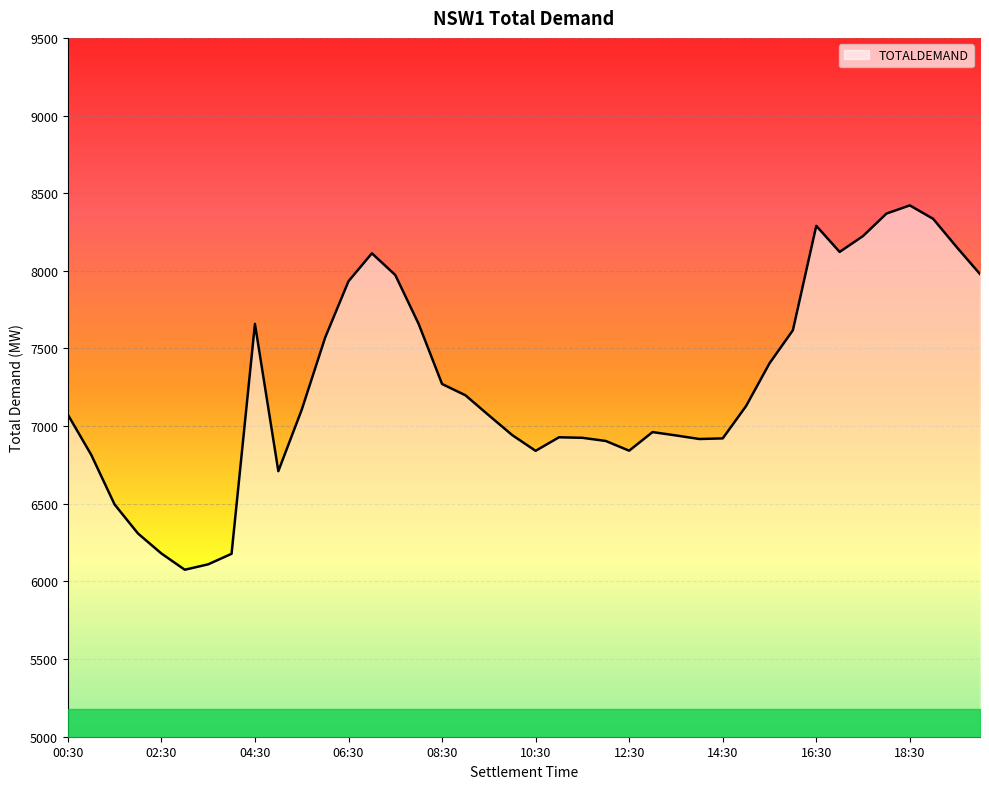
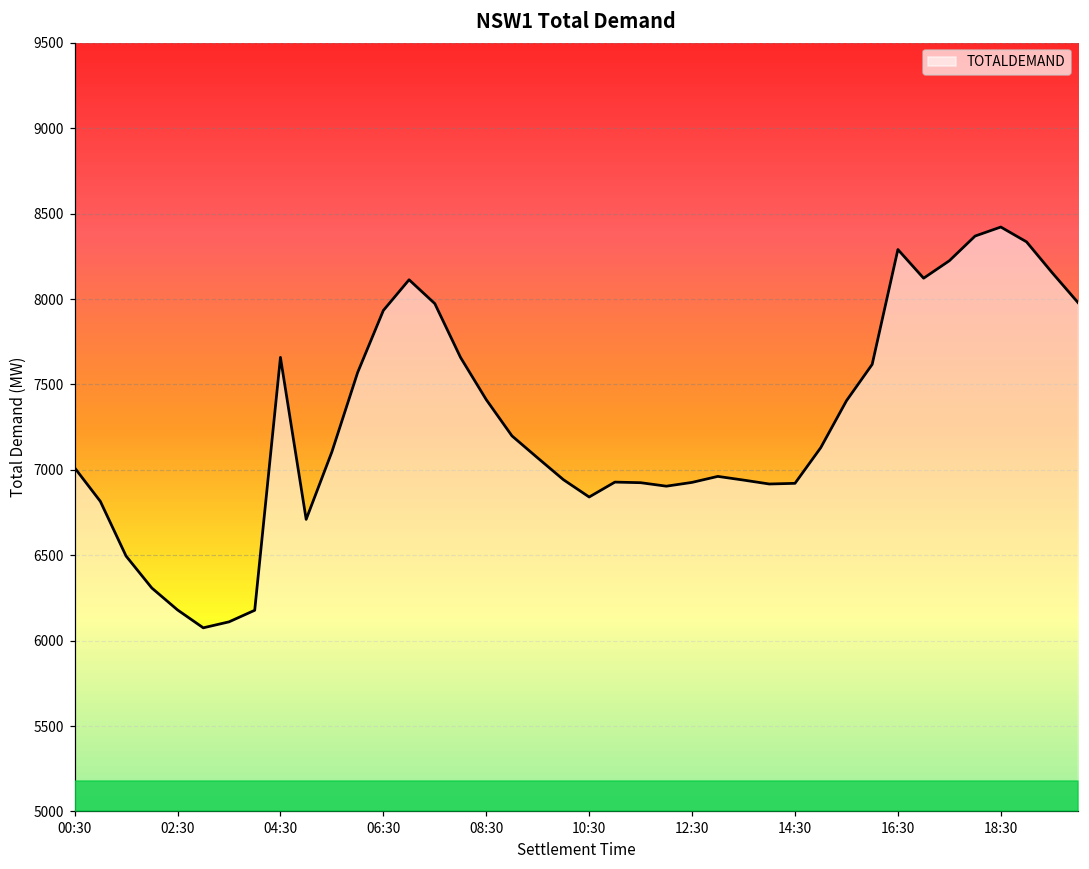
TOTALDEMAND, 00:30: 7070 -> 7010
TOTALDEMAND, 08:30: 7270 -> 7410
TOTALDEMAND, 12:30: 6840 -> 6930
